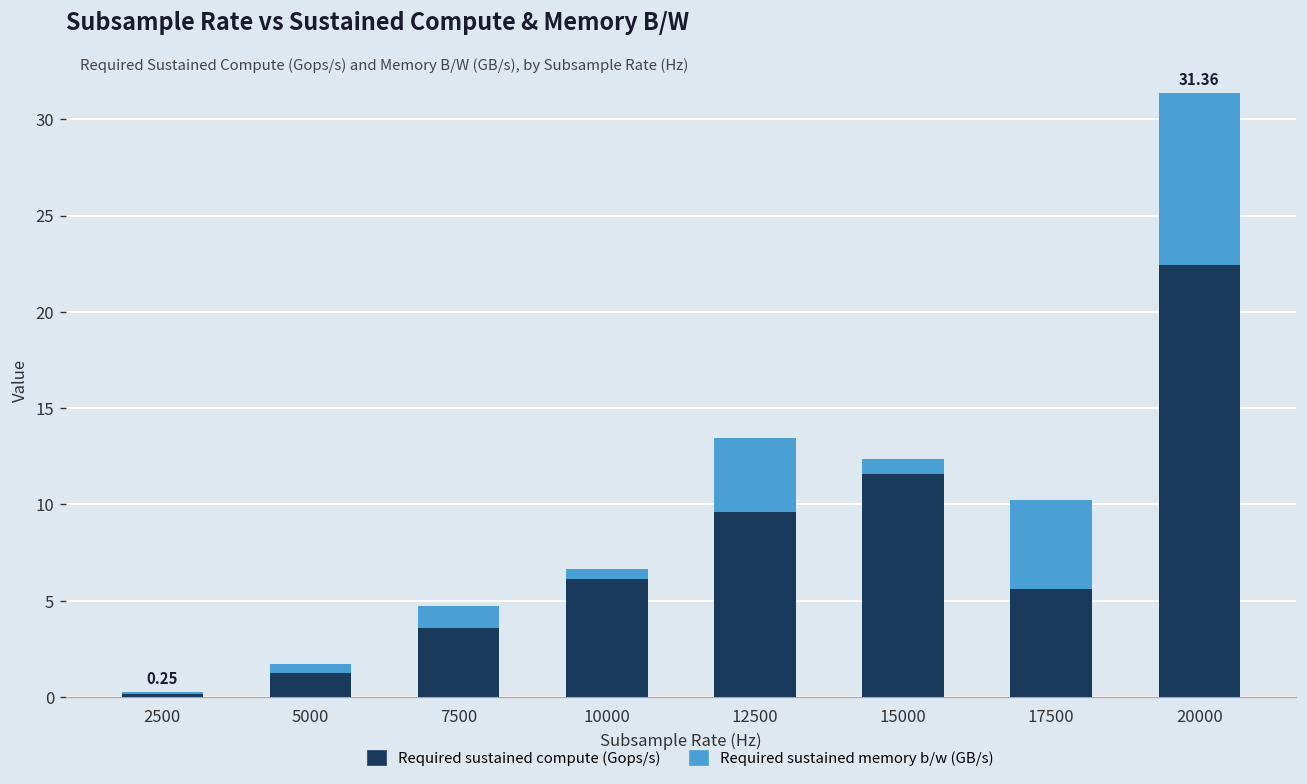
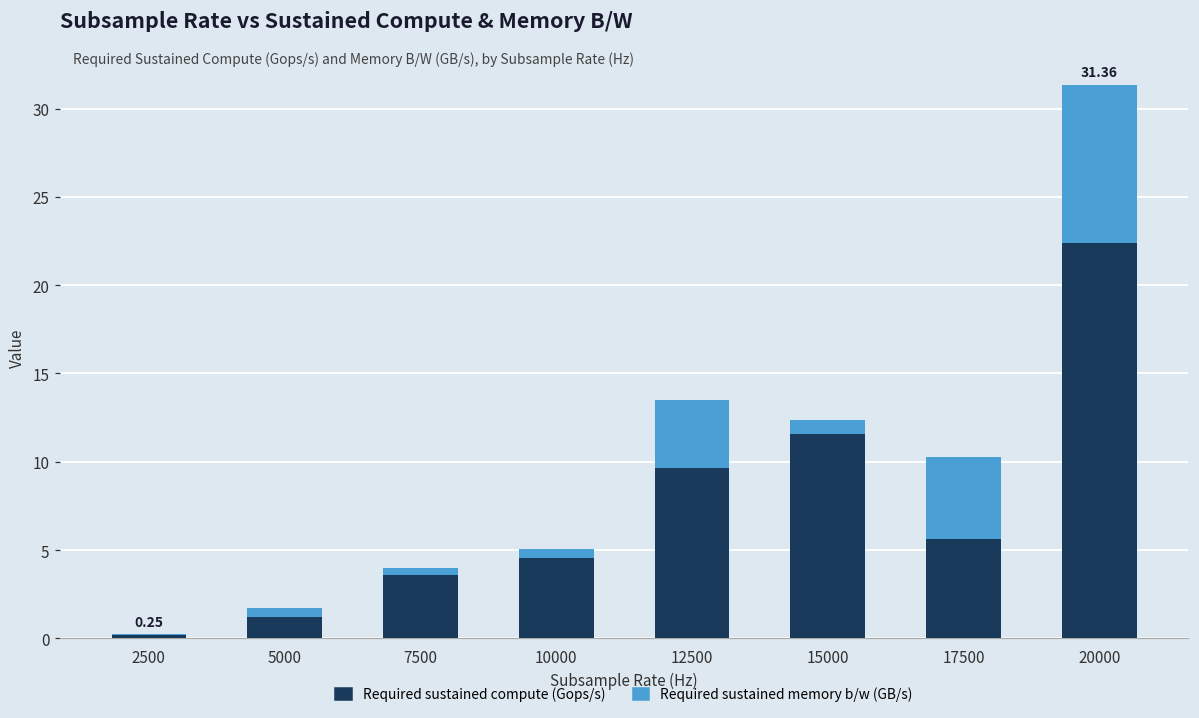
Required sustained memory b/w (GB/s), 7500: 1.2 -> 0.4
Required sustained compute (Gops/s), 10000: 6.1 -> 4.6
